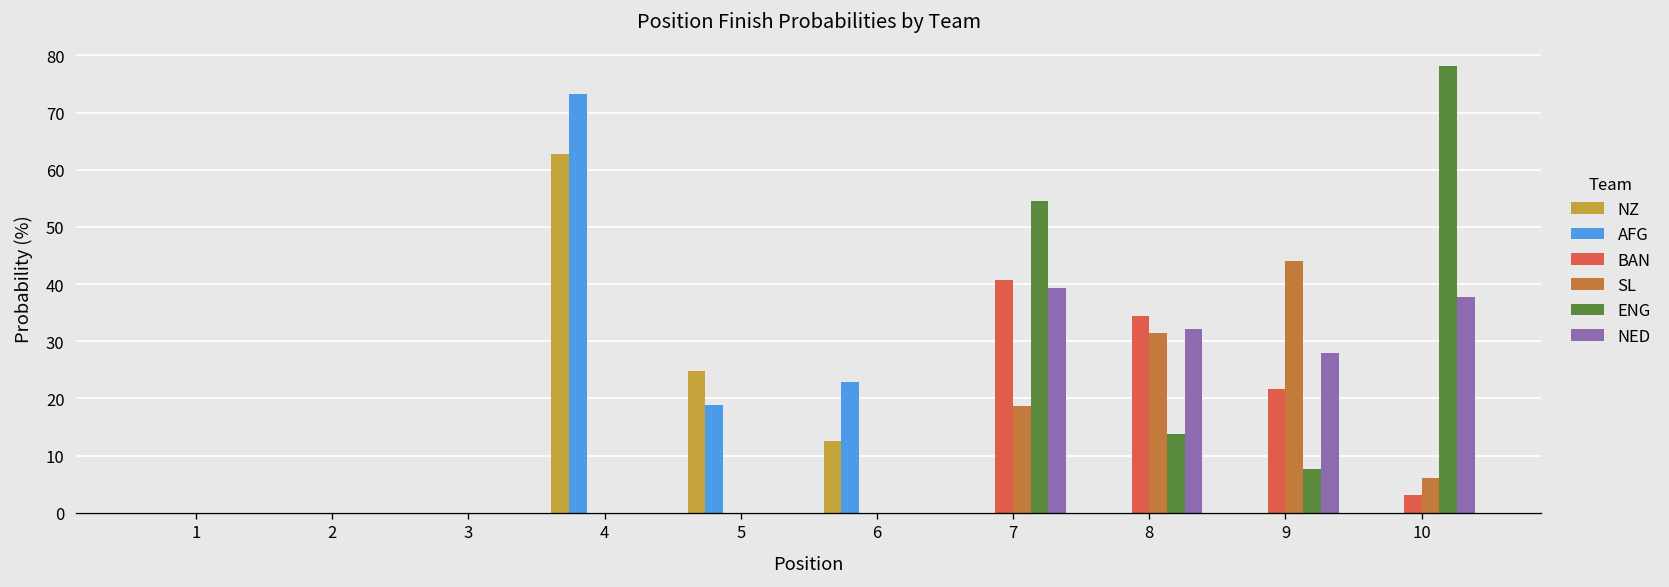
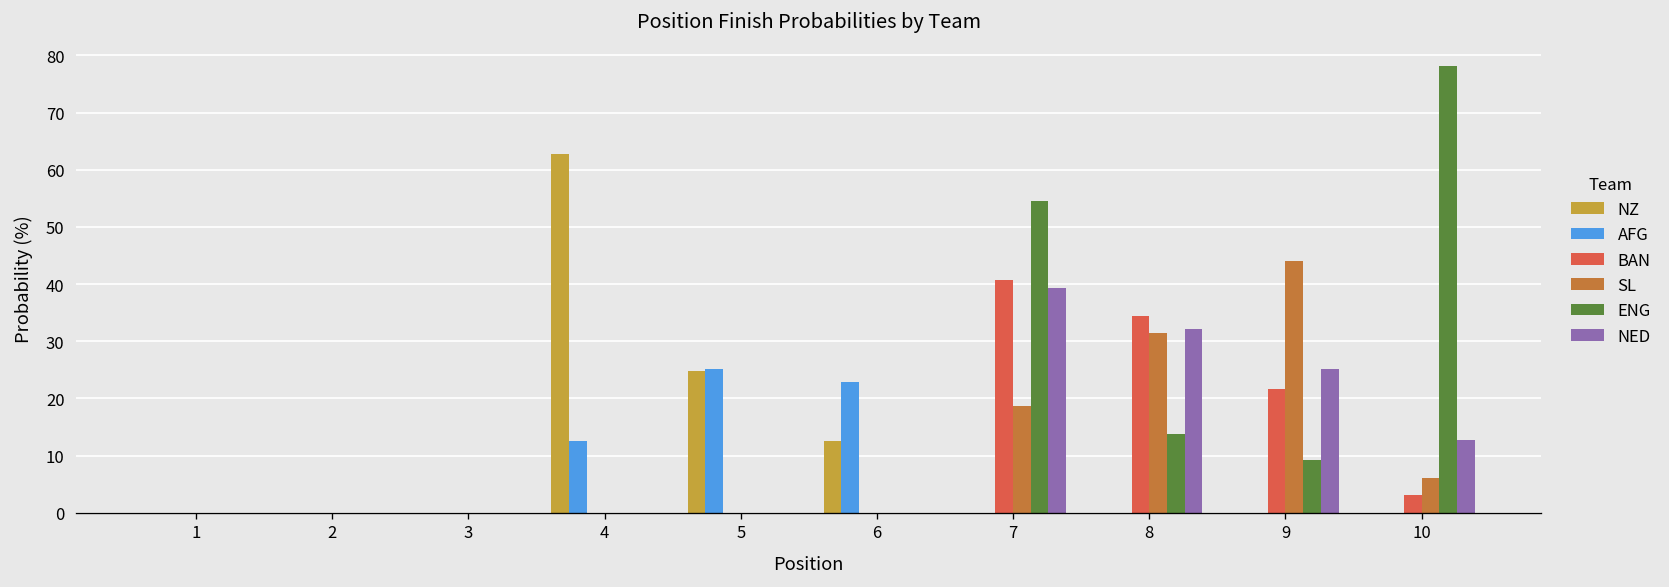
AFG, 4: 73 -> 12
AFG, 5: 19 -> 25
ENG, 9: 8 -> 9
NED, 9: 28 -> 25
NED, 10: 38 -> 13
